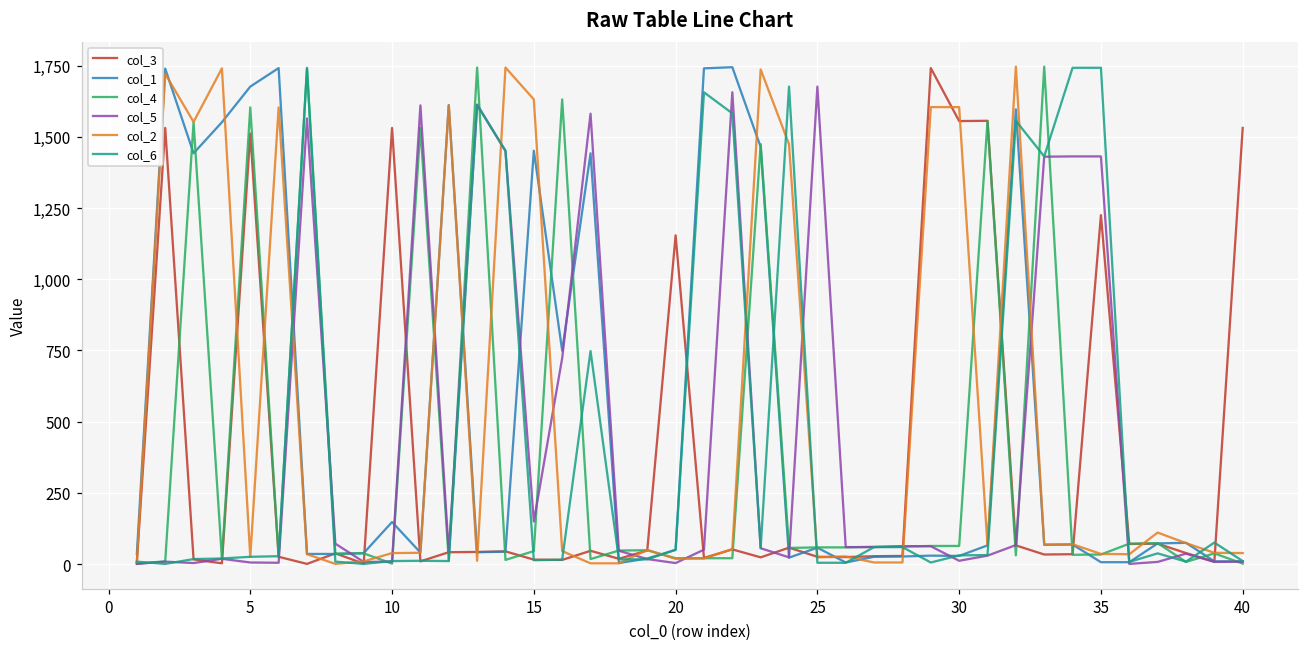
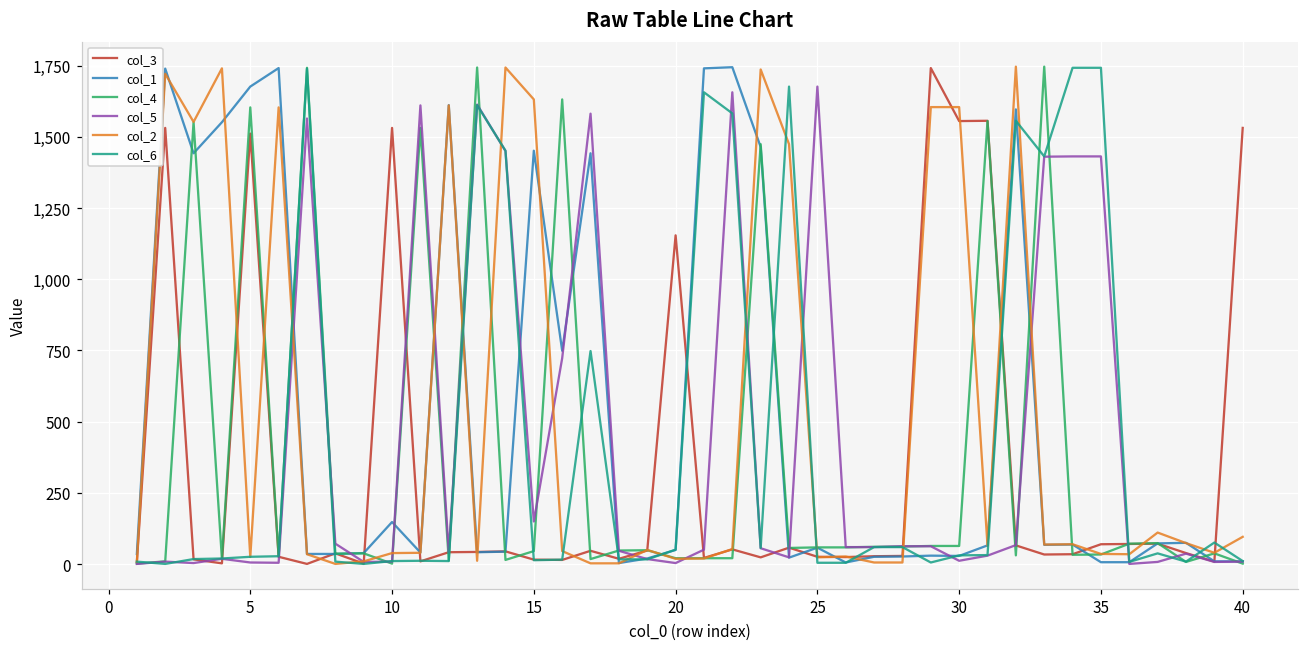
col_3, 35: 1,230 -> 70
col_2, 40: 40 -> 100
